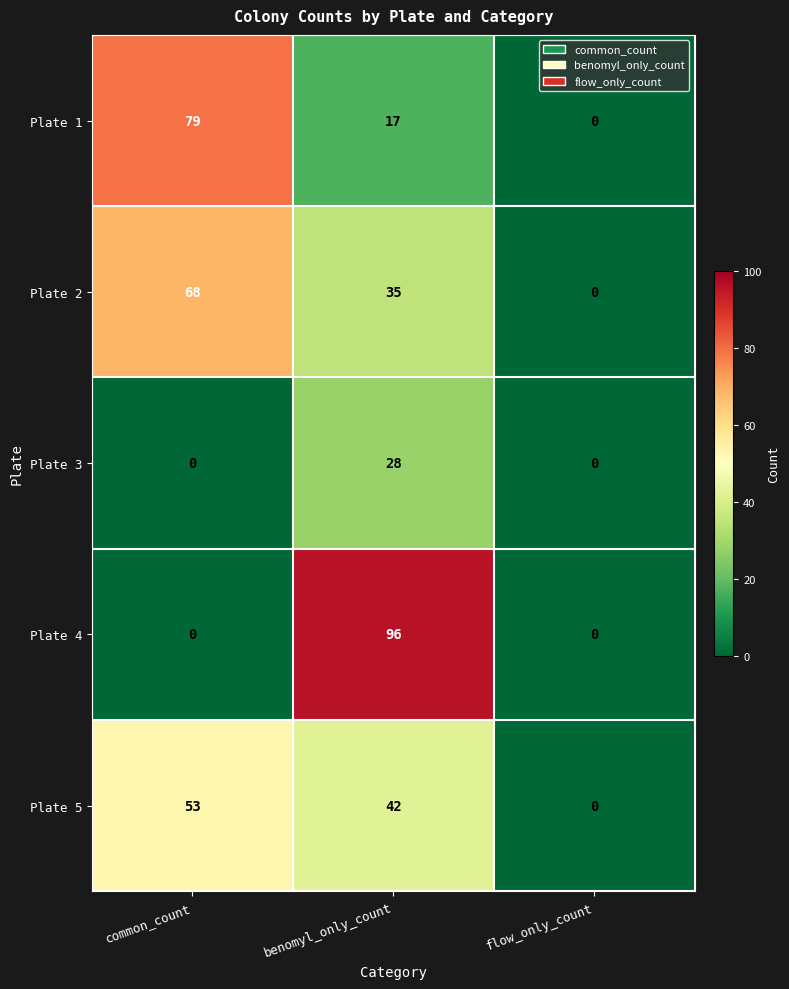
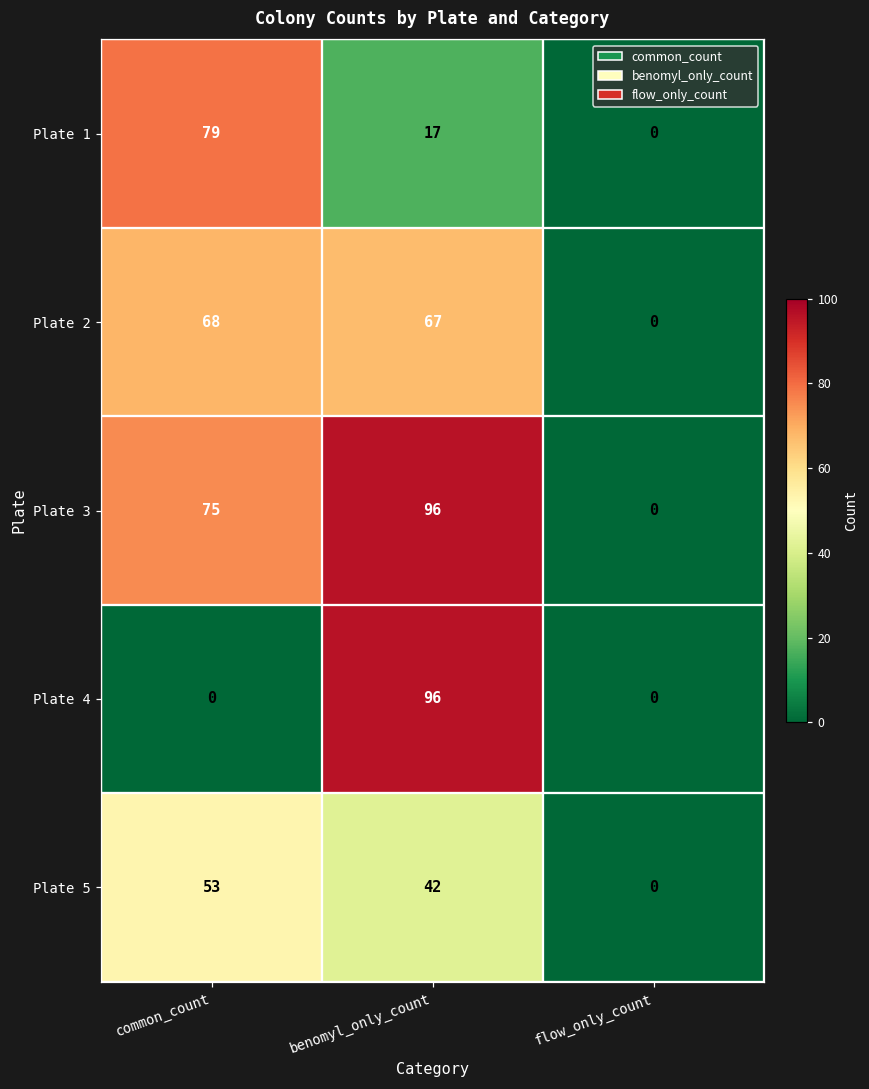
Plate 2, benomyl_only_count: 35 -> 67
Plate 3, common_count: 0 -> 75
Plate 3, benomyl_only_count: 28 -> 96
